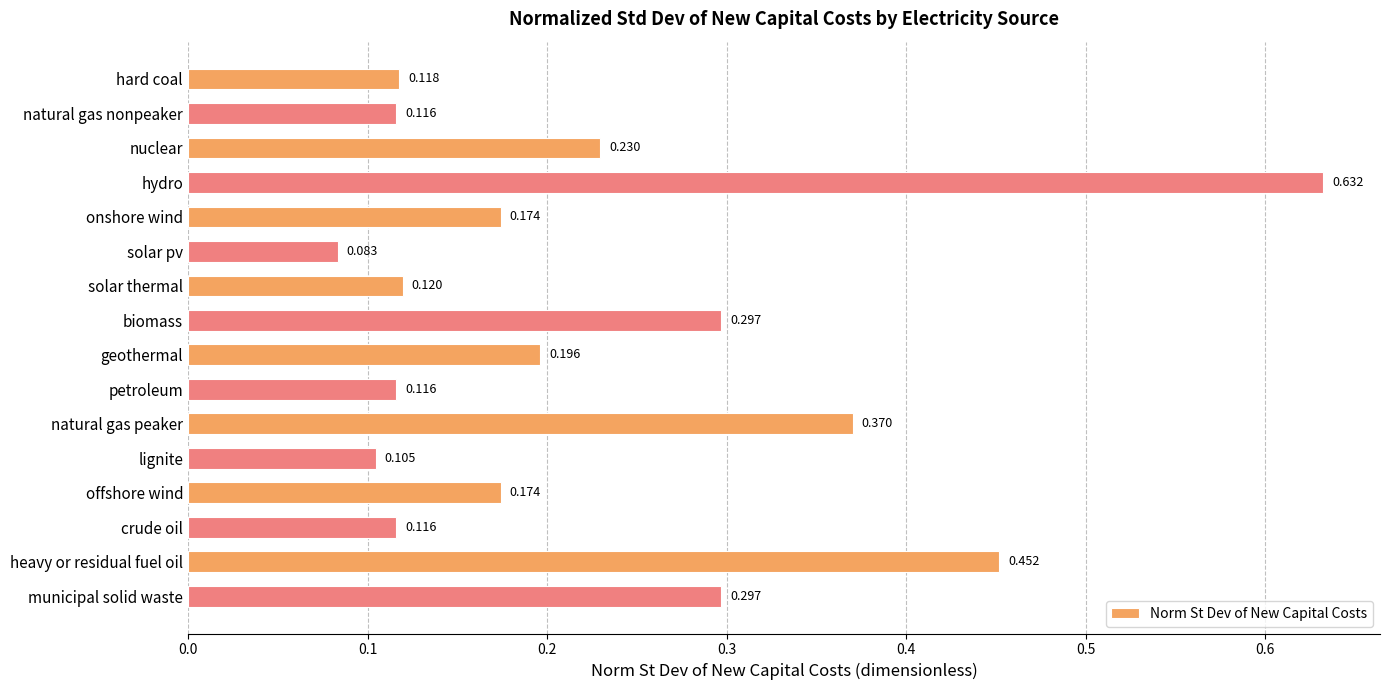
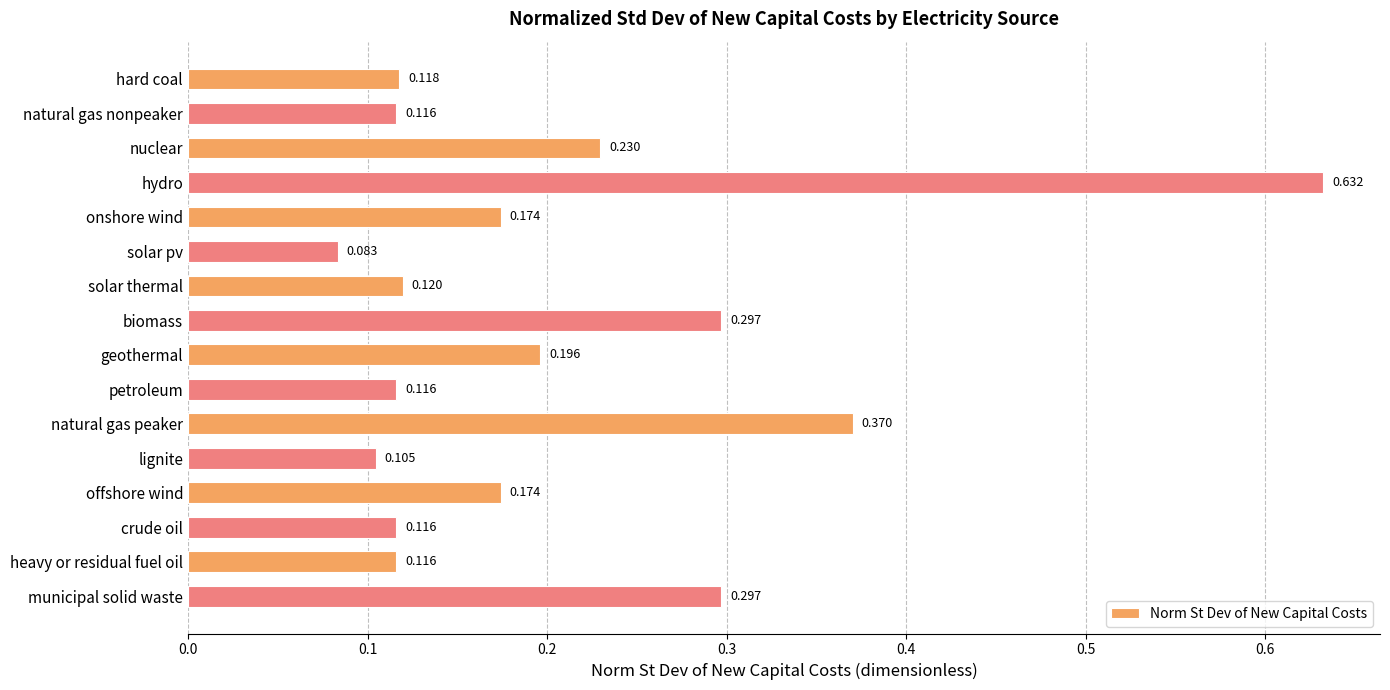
heavy or residual fuel oil: 0.452 -> 0.116
